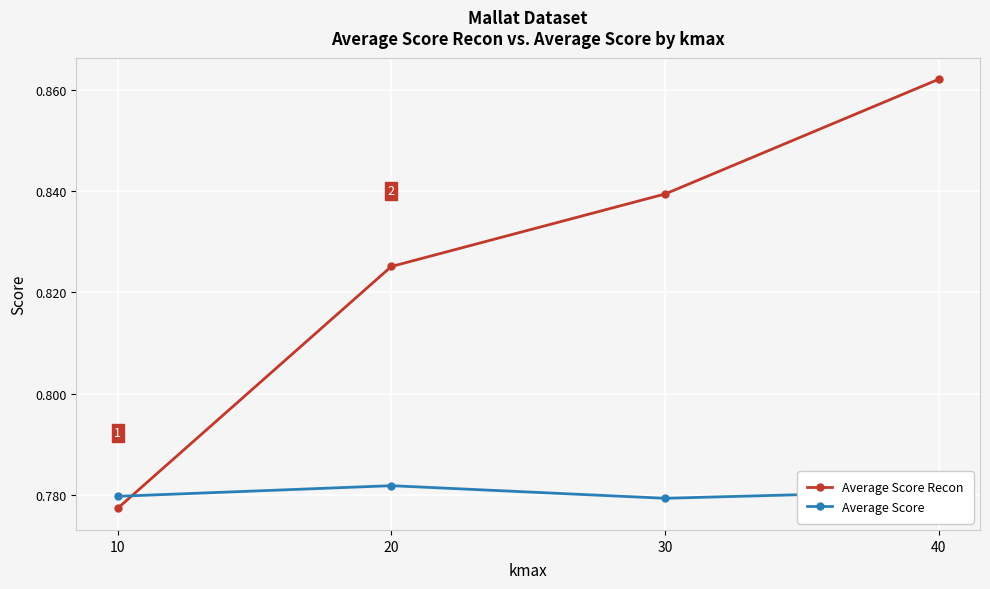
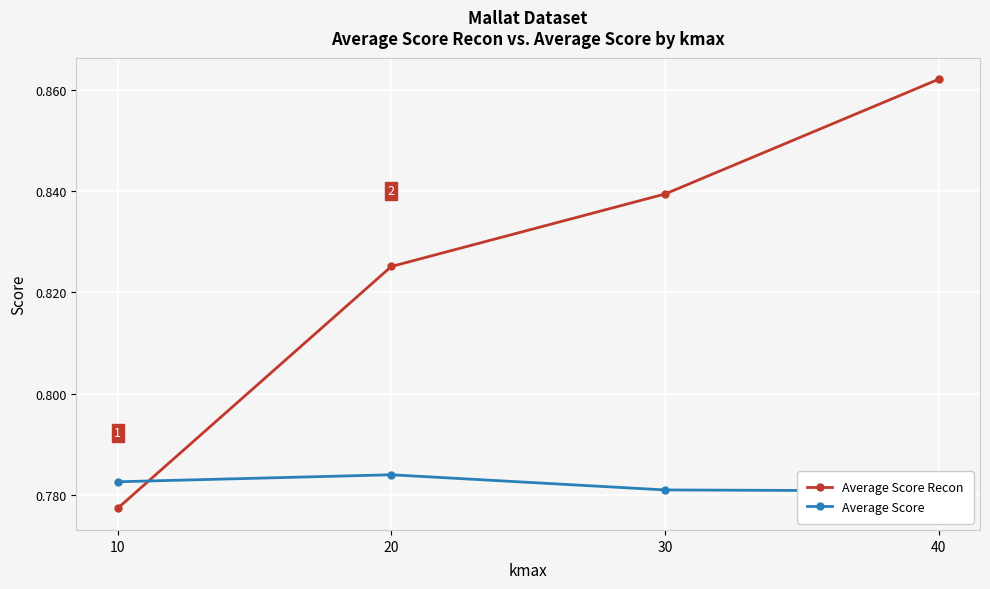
Average Score, 10: 0.780 -> 0.783
Average Score, 20: 0.782 -> 0.784
Average Score, 30: 0.779 -> 0.781
